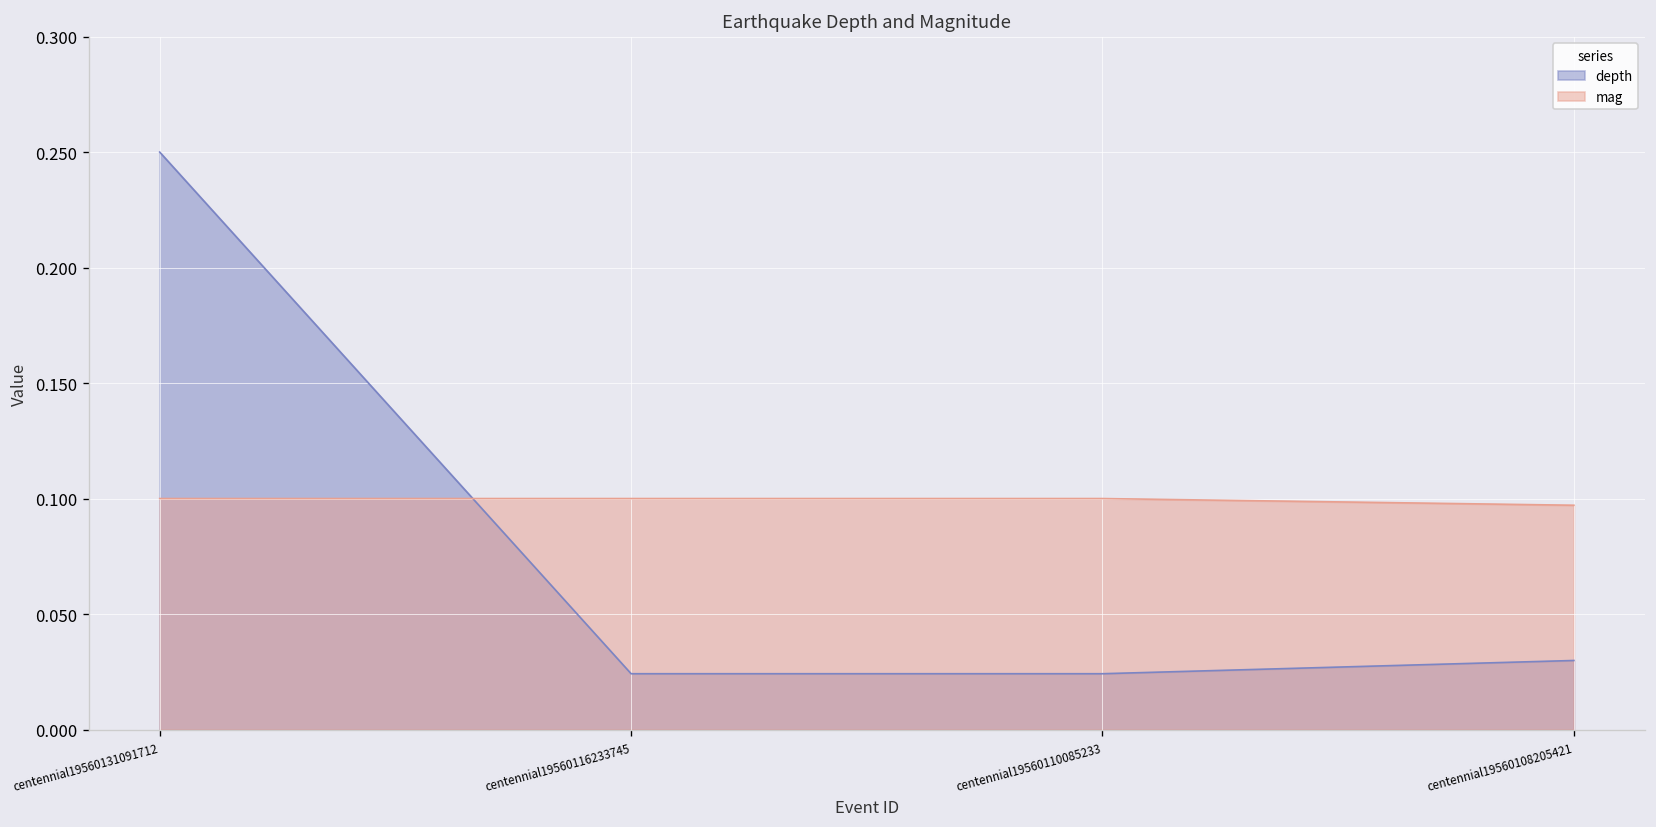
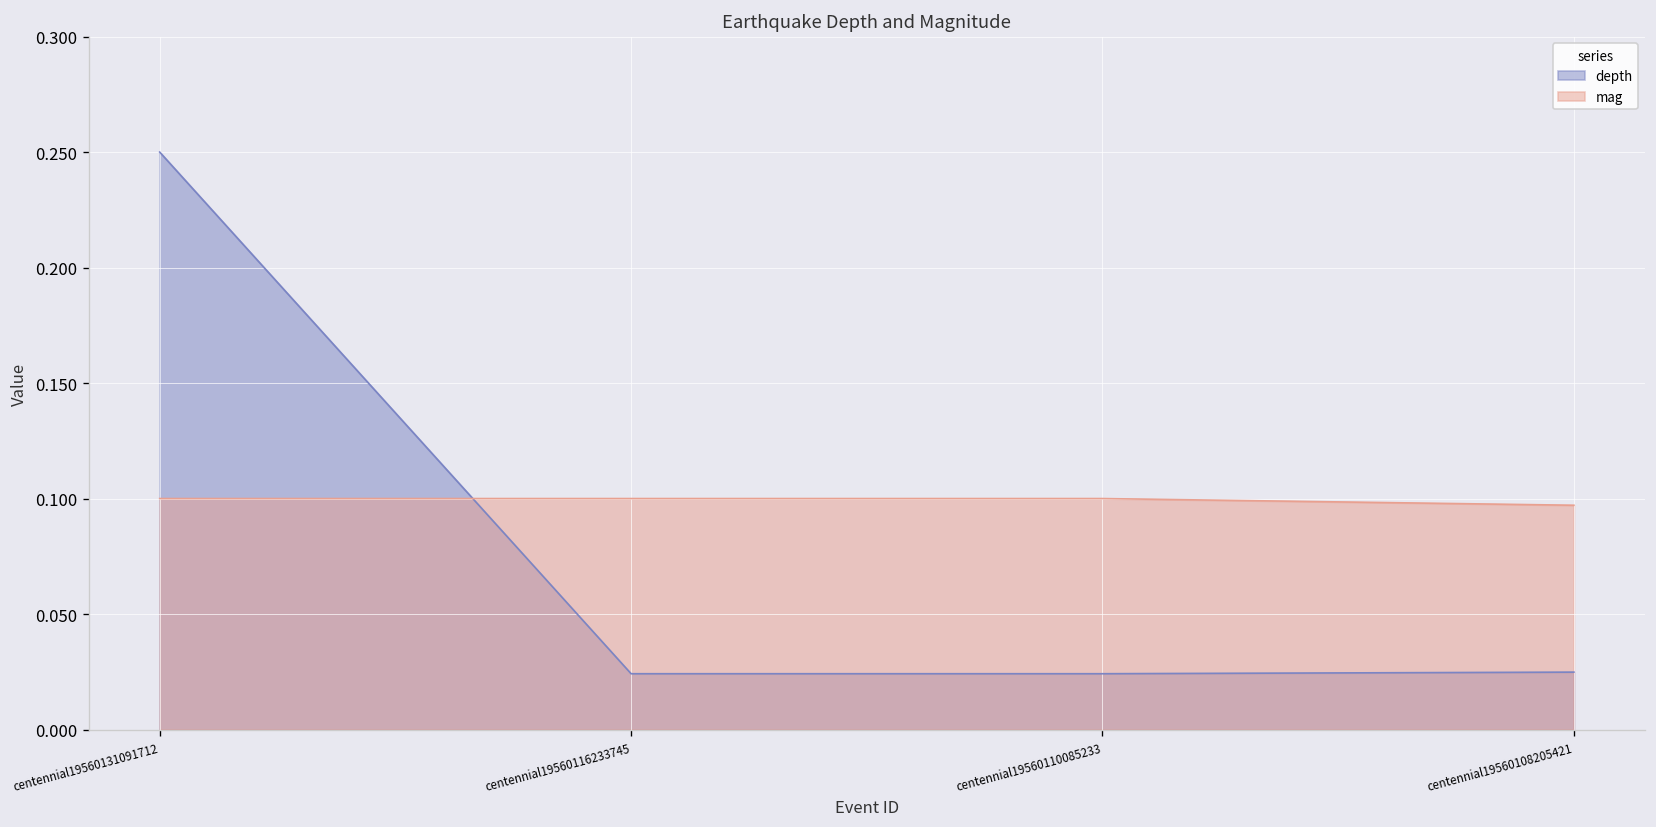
depth, centennial19560108205421: 0.030 -> 0.025
